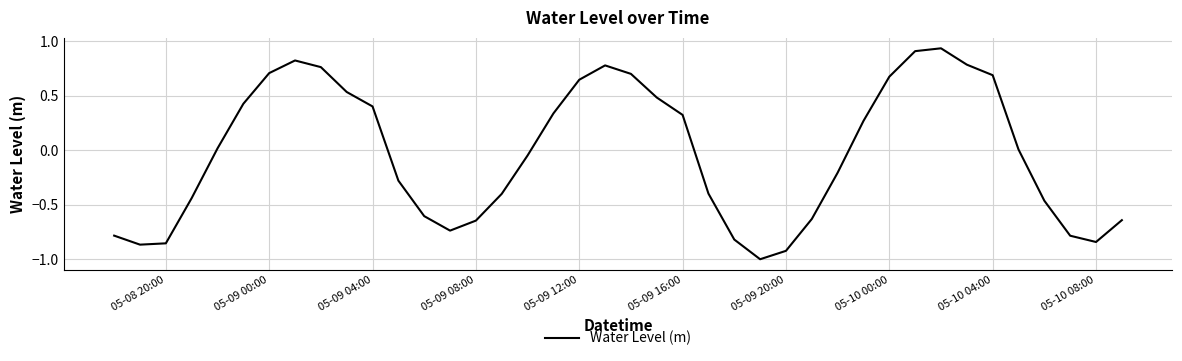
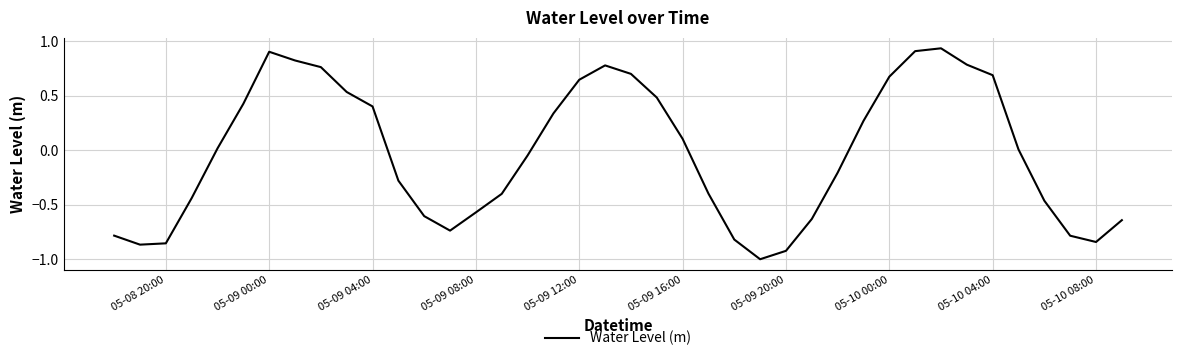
05-09 00:00: 0.71 -> 0.90
05-09 08:00: -0.65 -> -0.57
05-09 16:00: 0.32 -> 0.10
